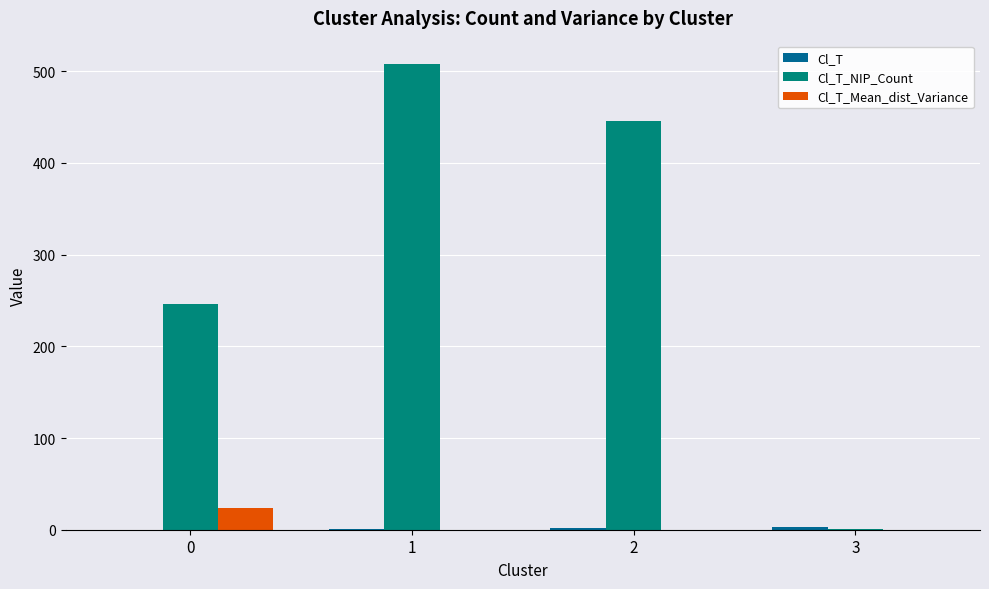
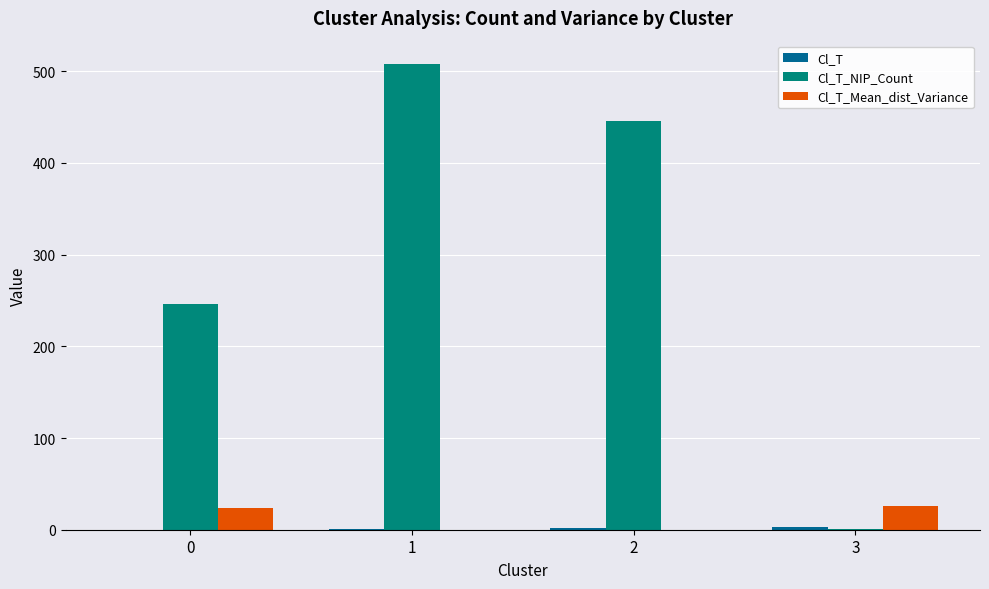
Cl_T_Mean_dist_Variance, 3: 0 -> 30
